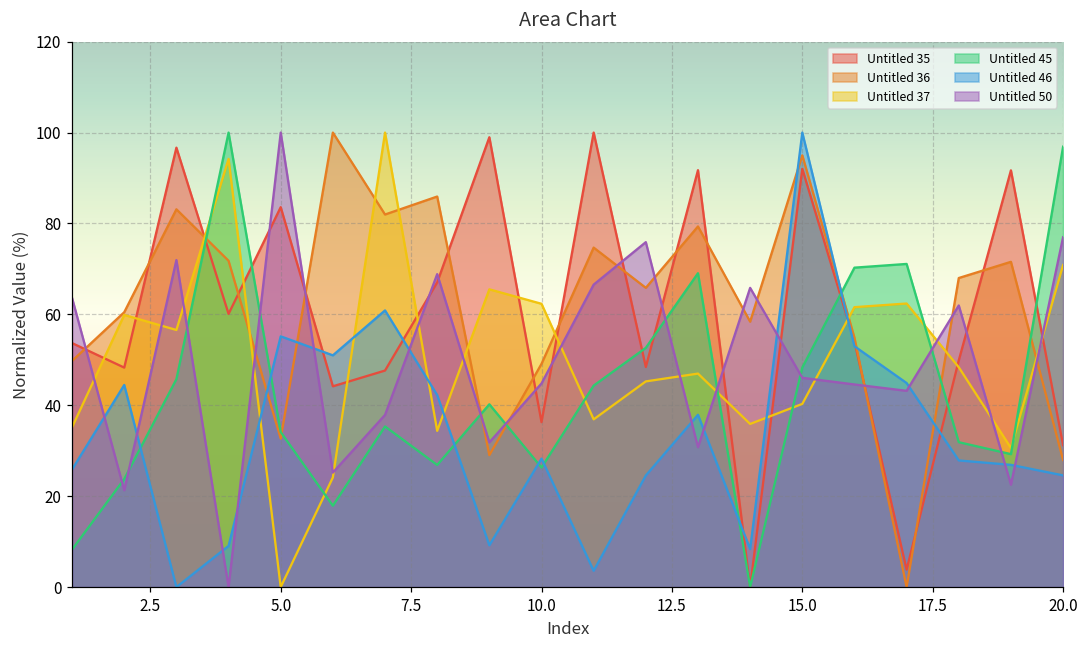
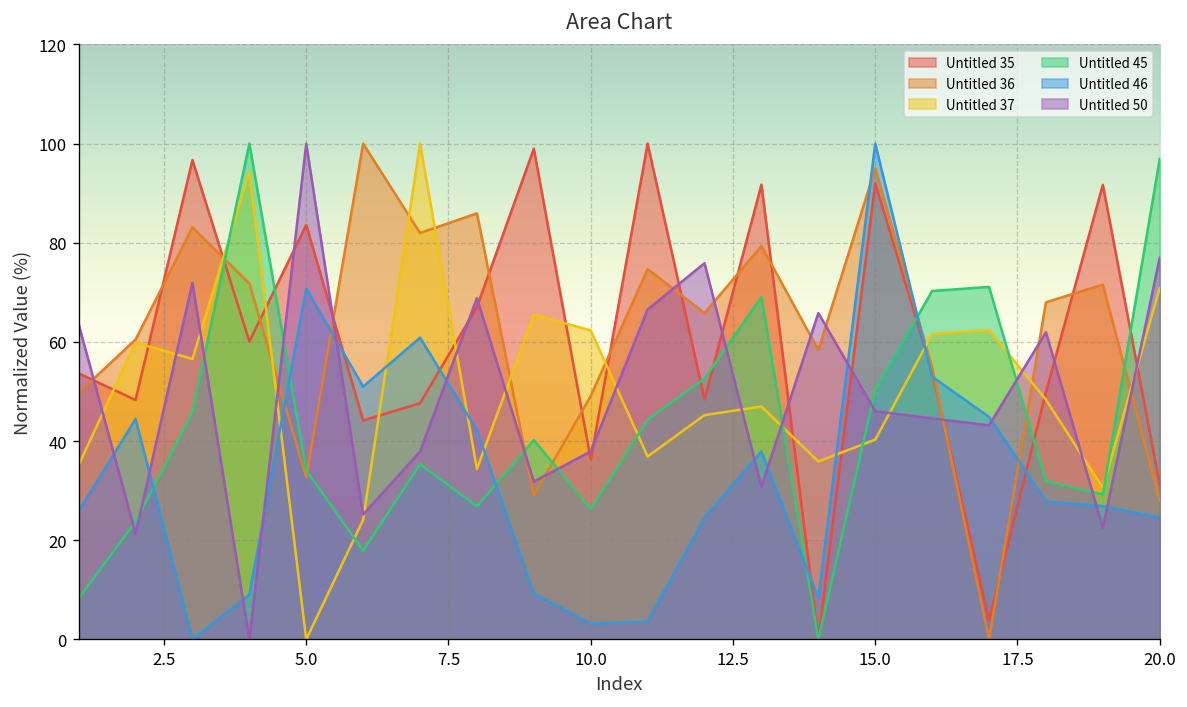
Untitled 46, 5.0: 55 -> 71
Untitled 46, 10.0: 28 -> 3
Untitled 50, 10.0: 45 -> 38
Untitled 45, 15.0: 48 -> 50
